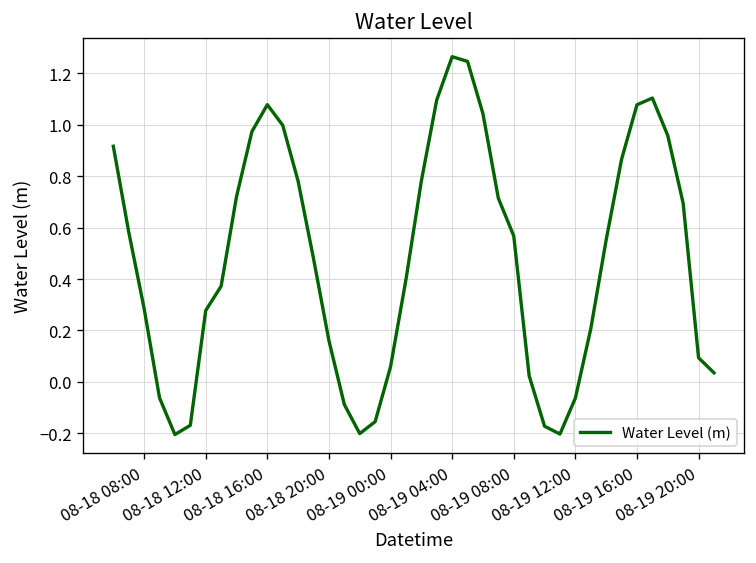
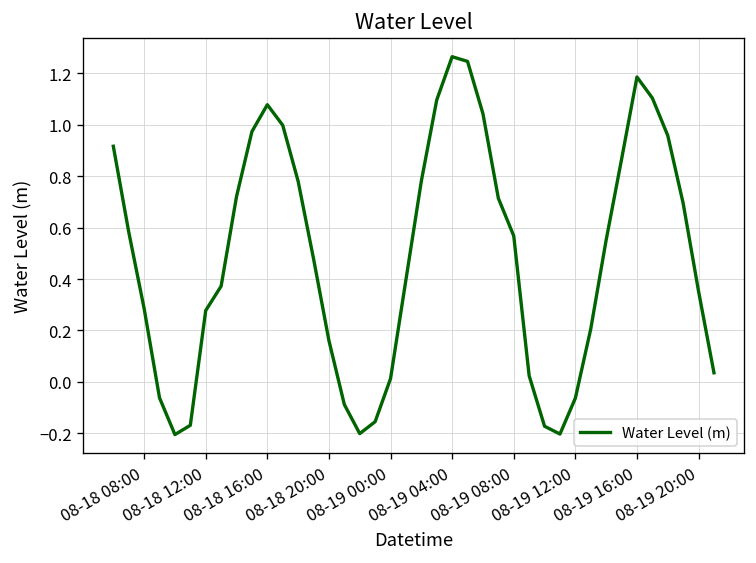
08-19 00:00: 0.06 -> 0.01
08-19 16:00: 1.08 -> 1.19
08-19 20:00: 0.09 -> 0.35
